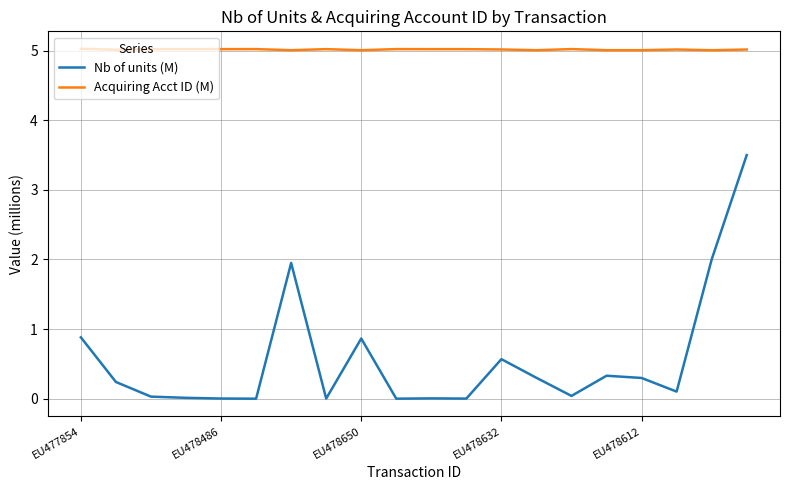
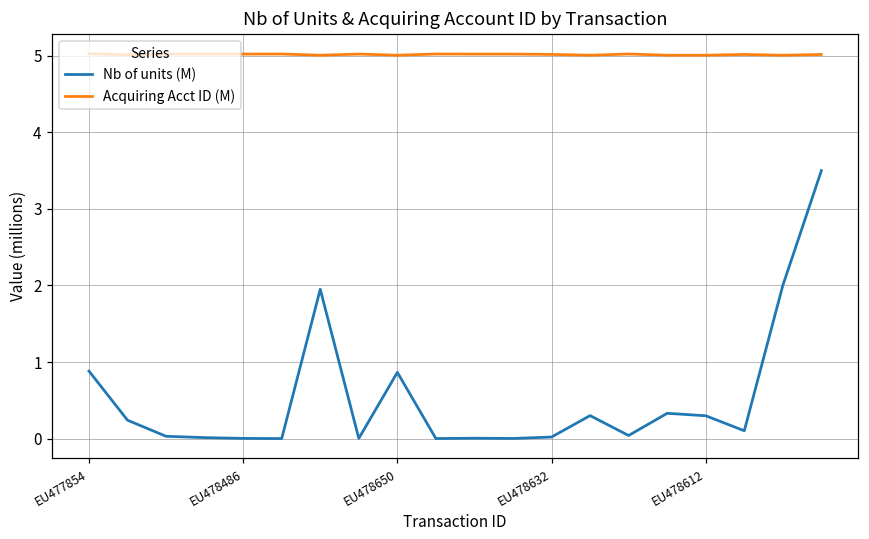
Nb of units (M), EU478632: 0.6 -> 0.0
